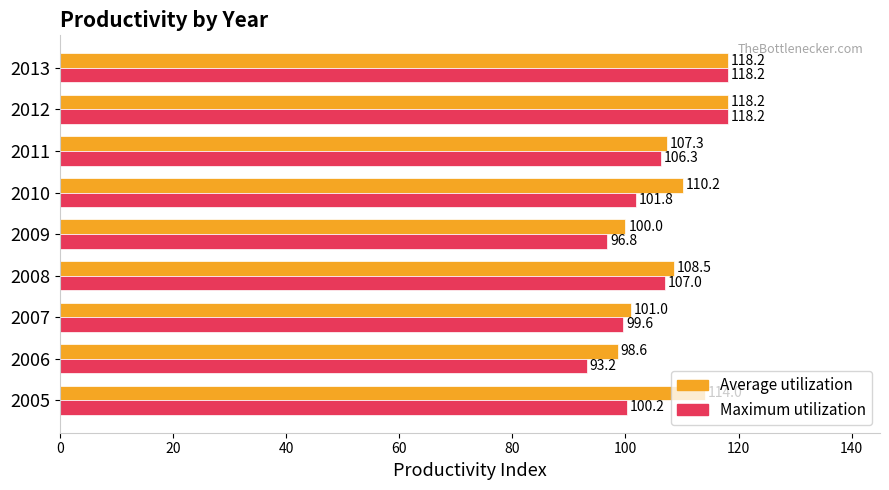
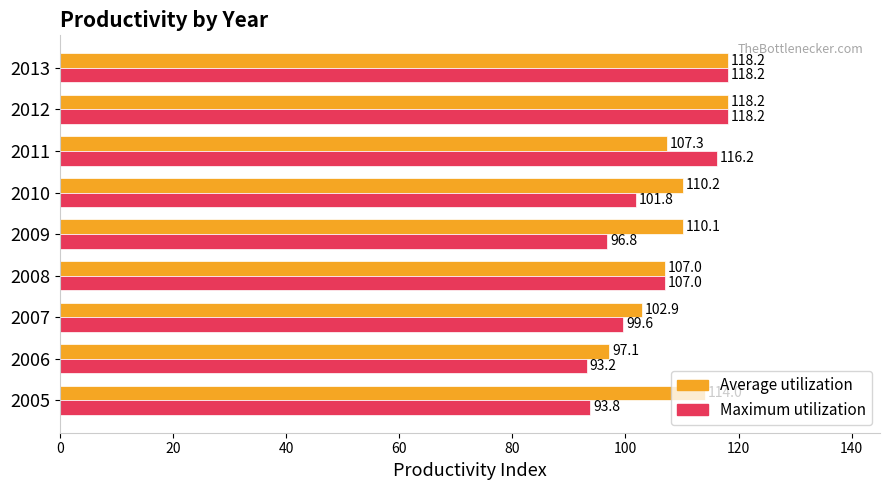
Maximum utilization, 2011: 106.3 -> 116.2
Average utilization, 2009: 100.0 -> 110.1
Average utilization, 2008: 108.5 -> 107.0
Average utilization, 2007: 101.0 -> 102.9
Average utilization, 2006: 98.6 -> 97.1
Maximum utilization, 2005: 100.2 -> 93.8
